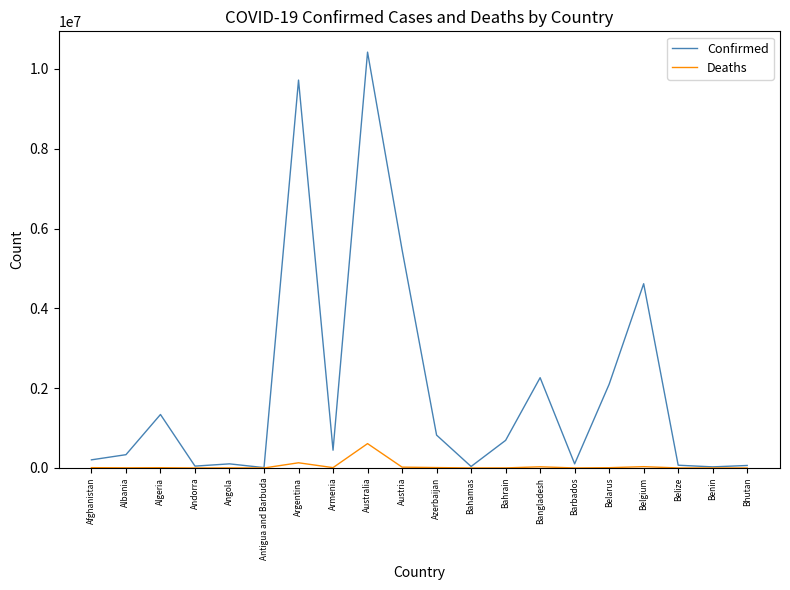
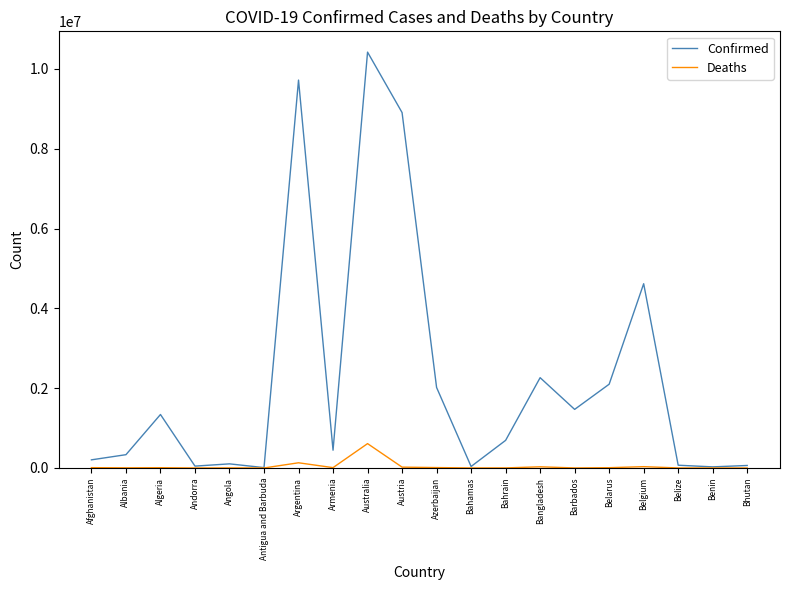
Confirmed, Austria: 5500000 -> 8900000
Confirmed, Azerbaijan: 800000 -> 2000000
Confirmed, Barbados: 100000 -> 1500000
